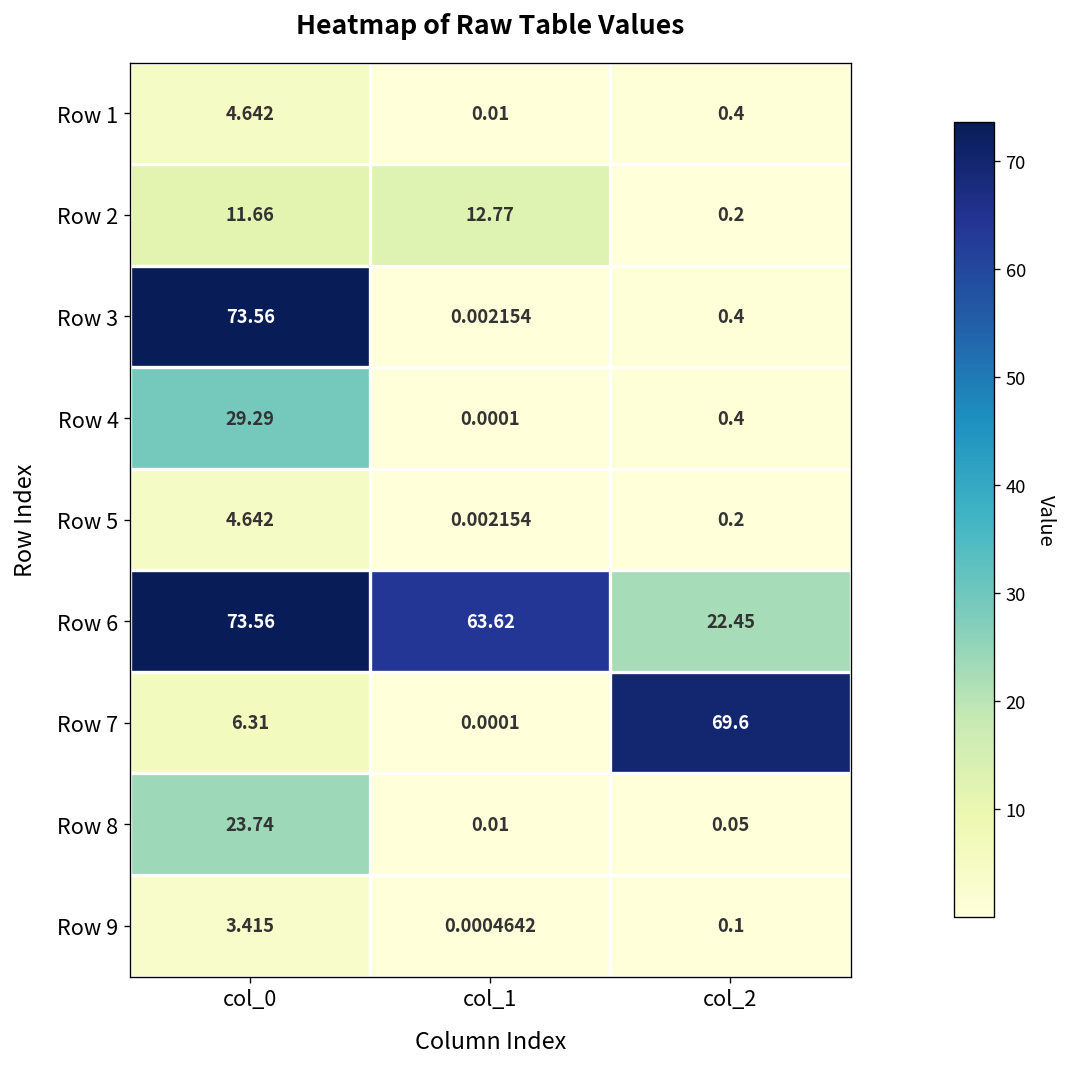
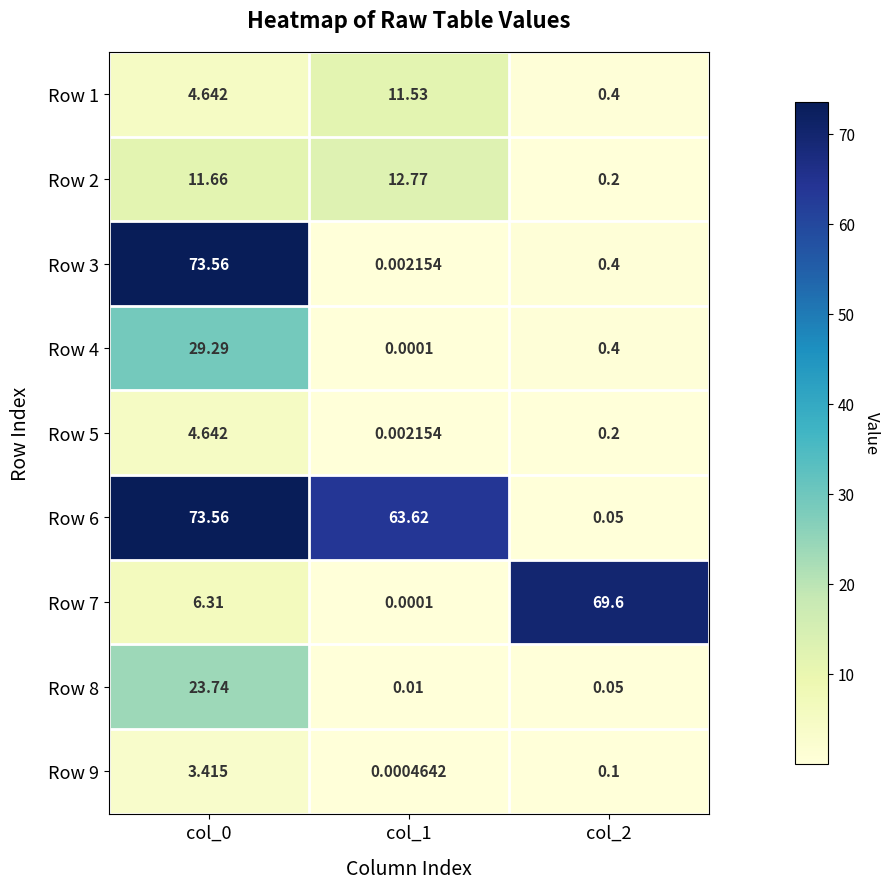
Row 1, col_1: 0.01 -> 11.53
Row 6, col_2: 22.45 -> 0.05
